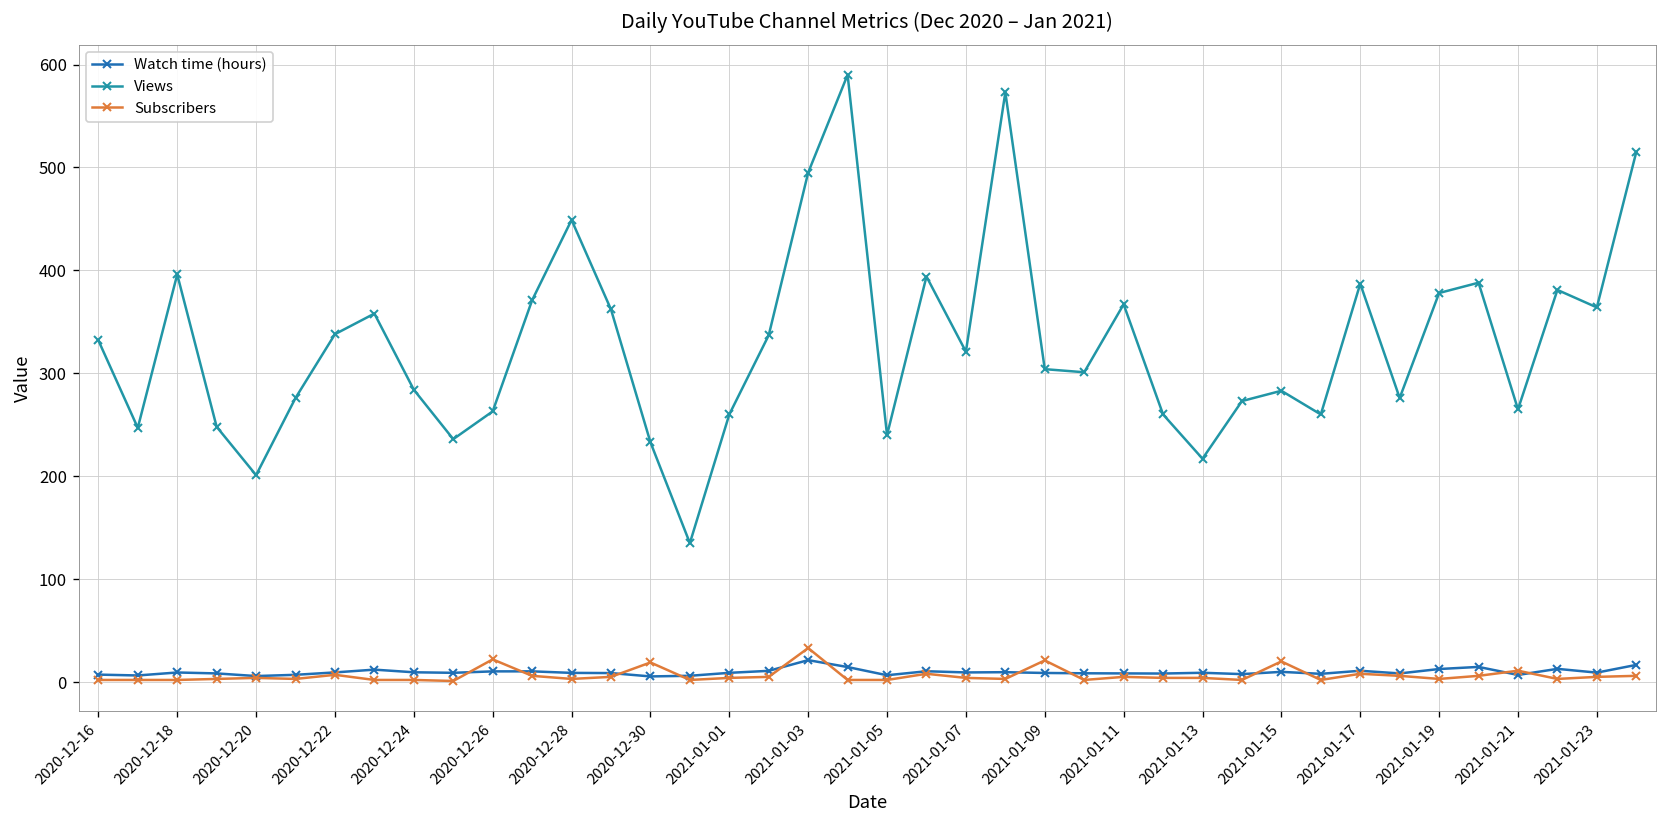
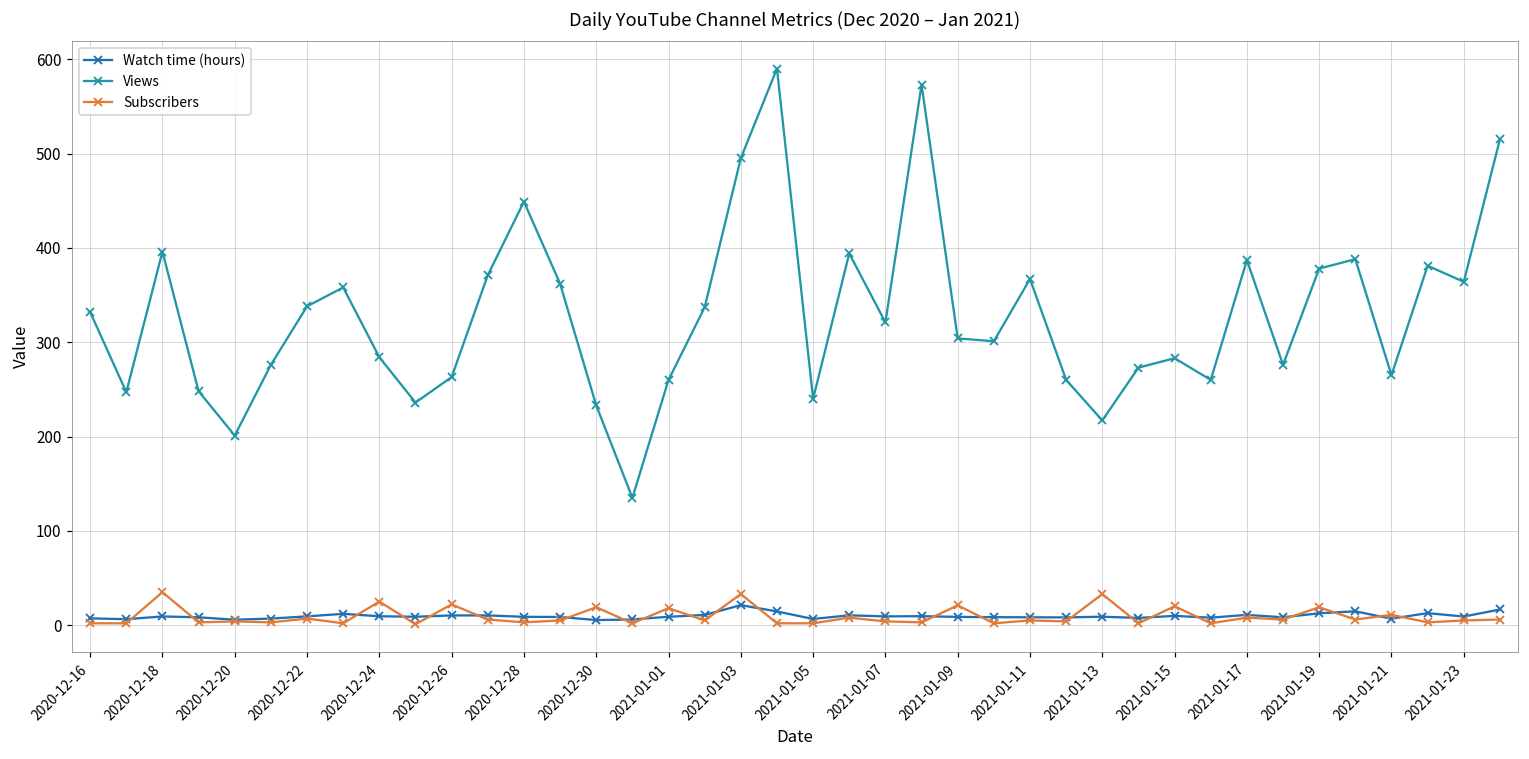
Subscribers, 2020-12-18: 0 -> 40
Subscribers, 2020-12-24: 0 -> 30
Subscribers, 2021-01-01: 0 -> 20
Subscribers, 2021-01-13: 0 -> 30
Subscribers, 2021-01-19: 0 -> 20
